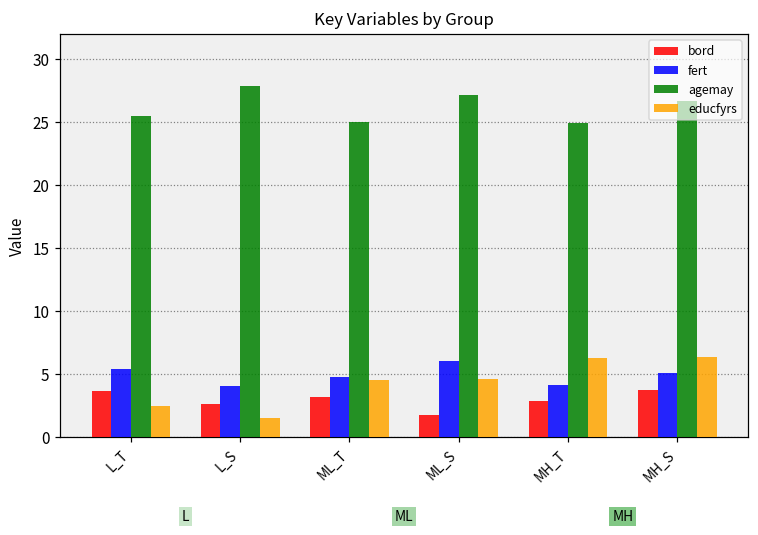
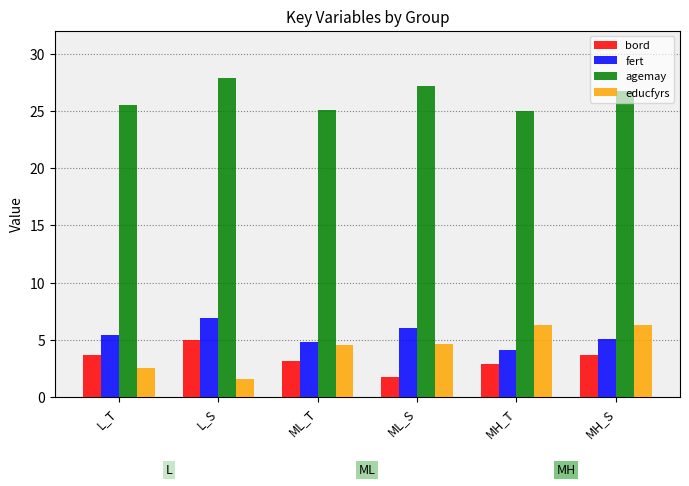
bord, L_S: 2.6 -> 5.0
fert, L_S: 4.1 -> 6.9
